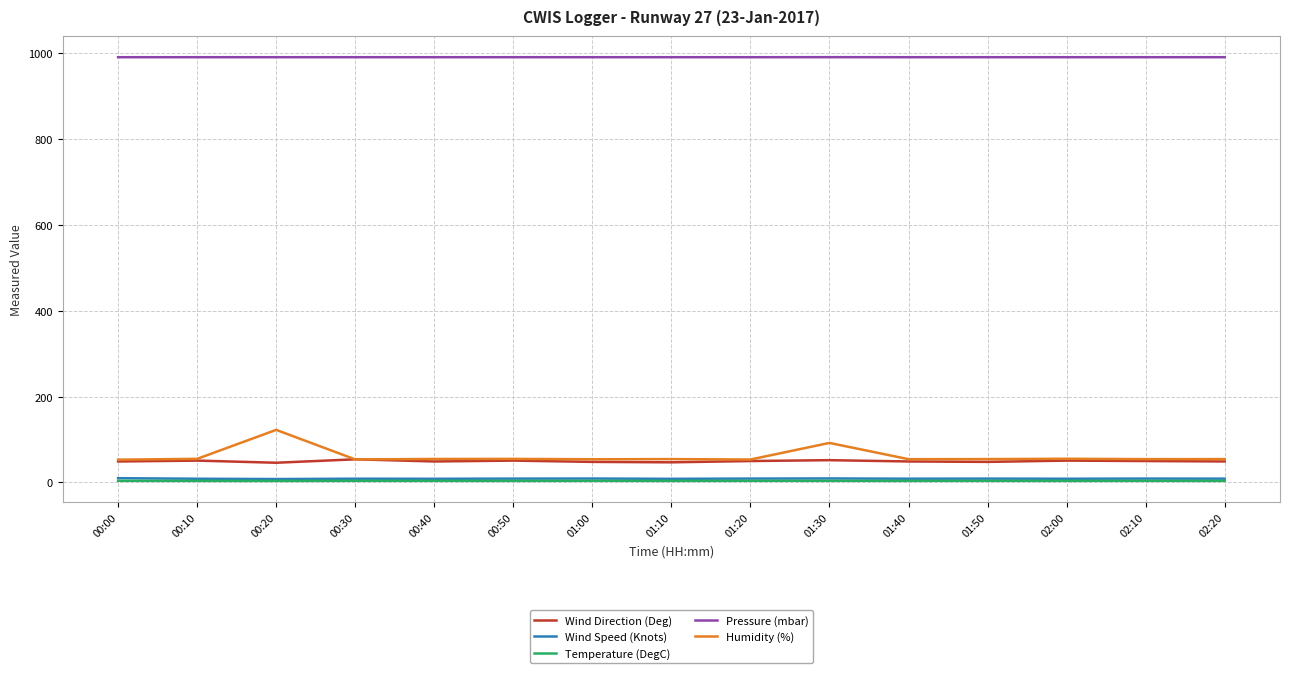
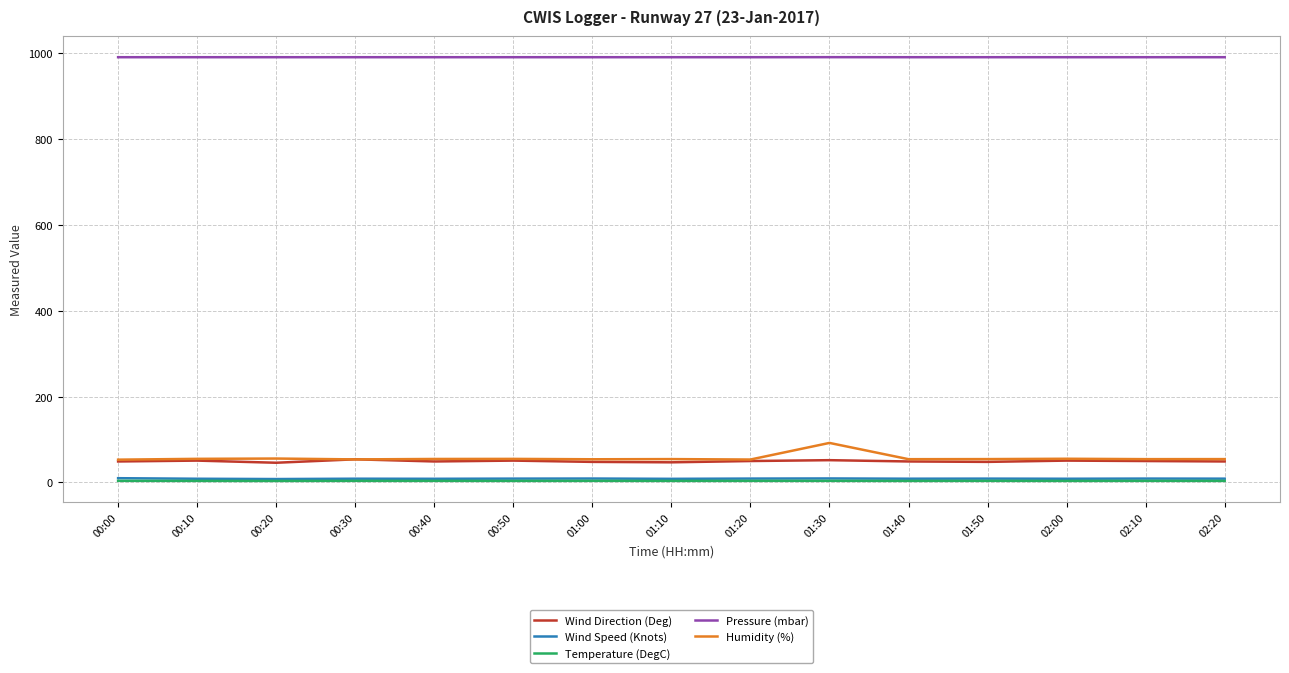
Humidity (%), 00:20: 120 -> 60
